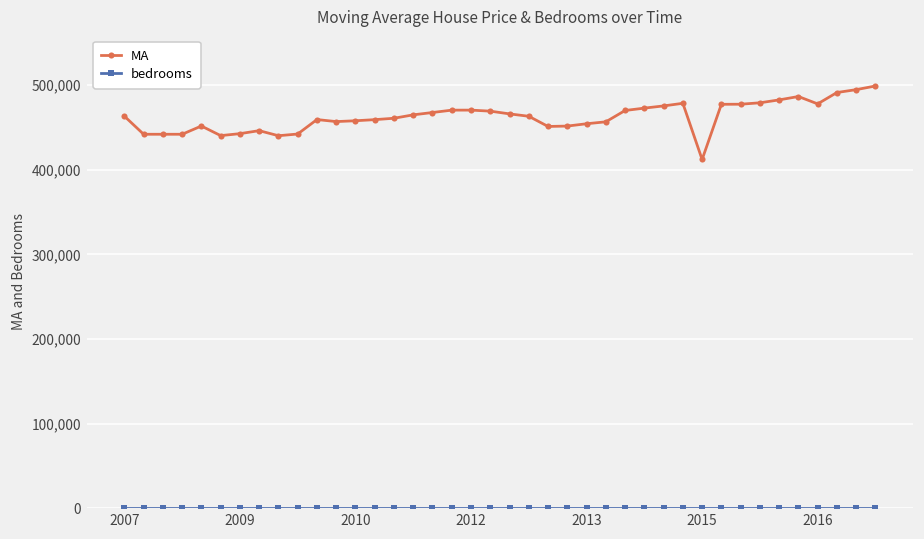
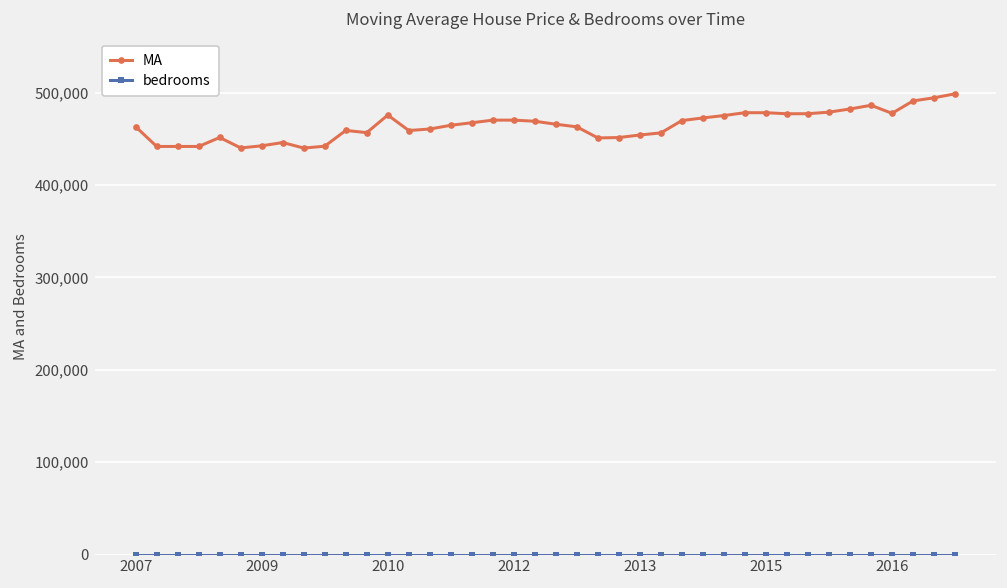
MA, 2010: 460,000 -> 480,000
MA, 2015: 410,000 -> 480,000
